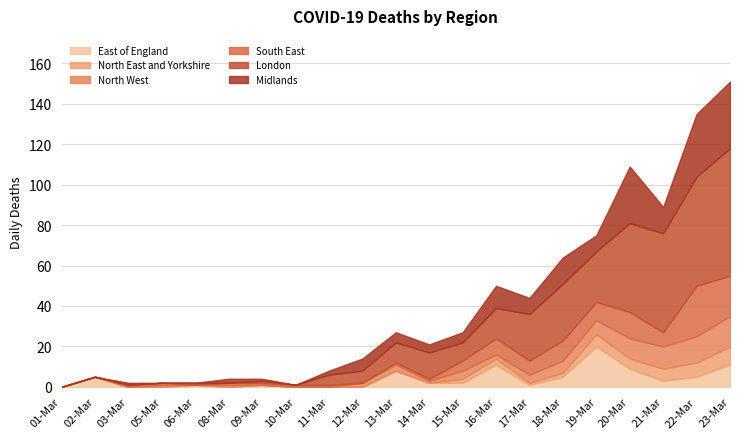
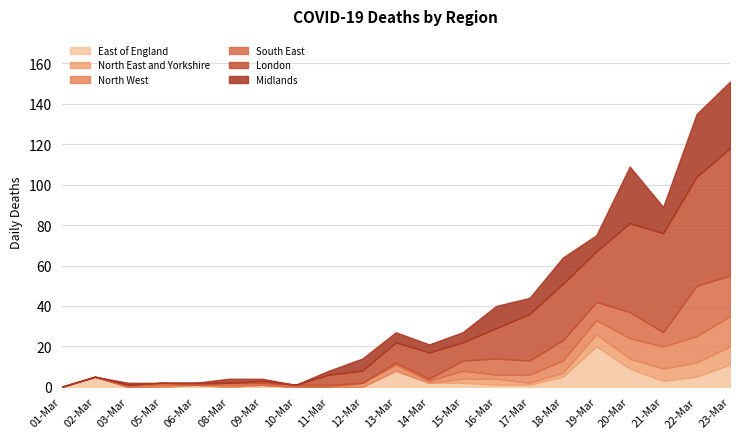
East of England, 16-Mar: 11 -> 1
